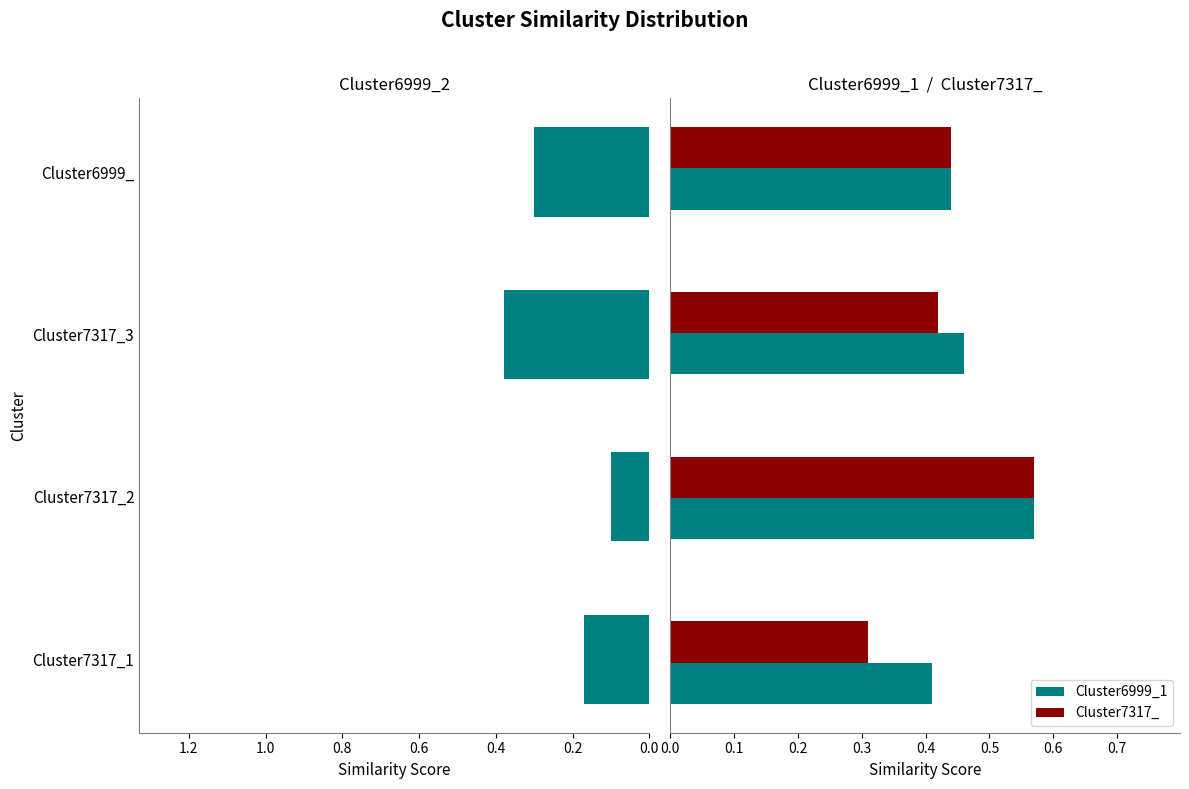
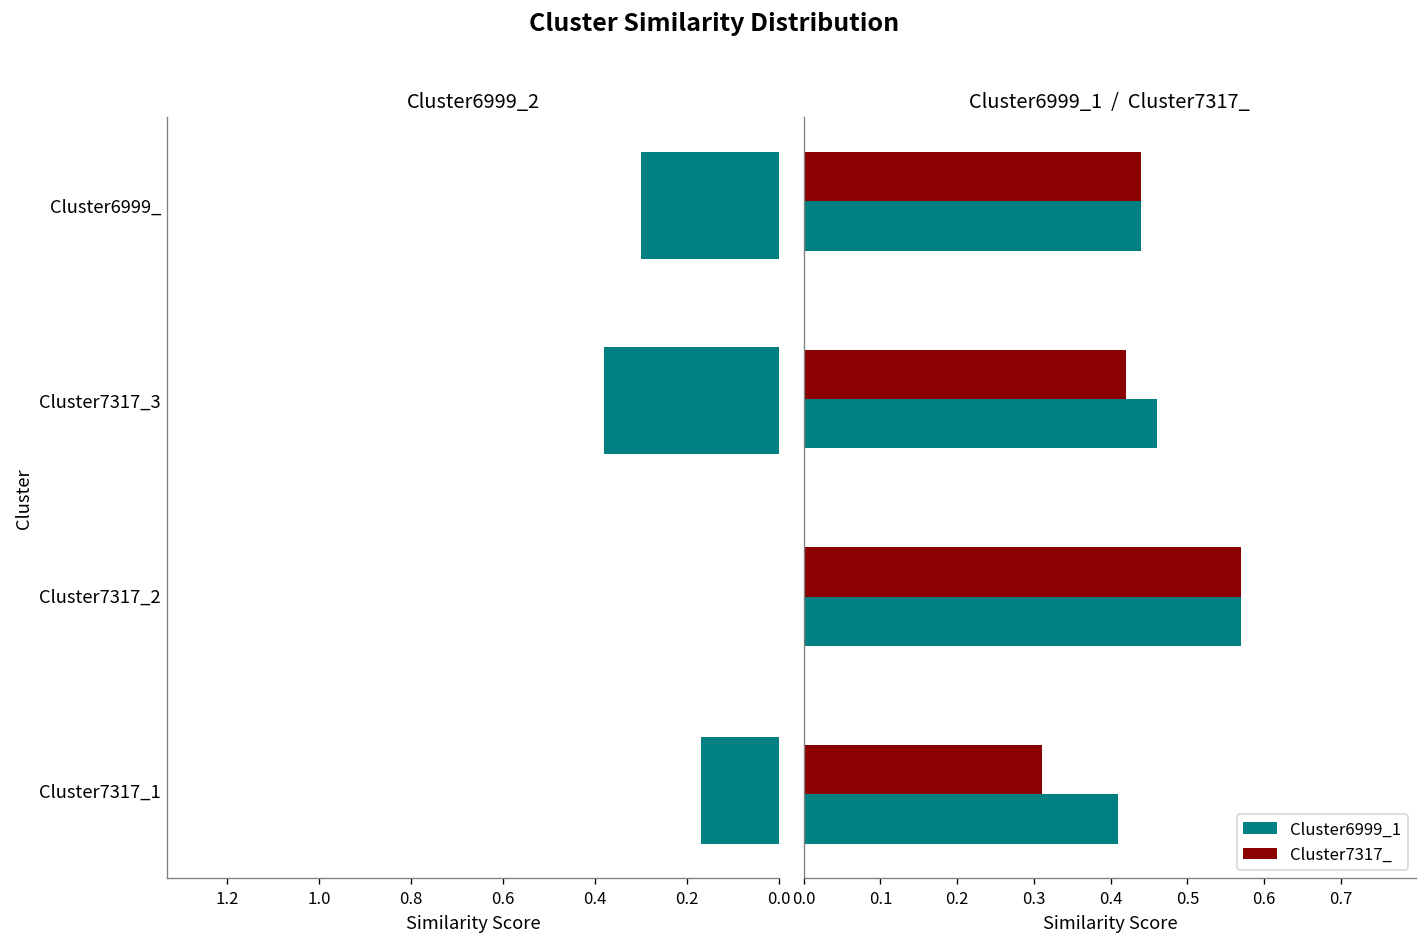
Cluster6999_2, Cluster7317_2: 0.1 -> 0.0
